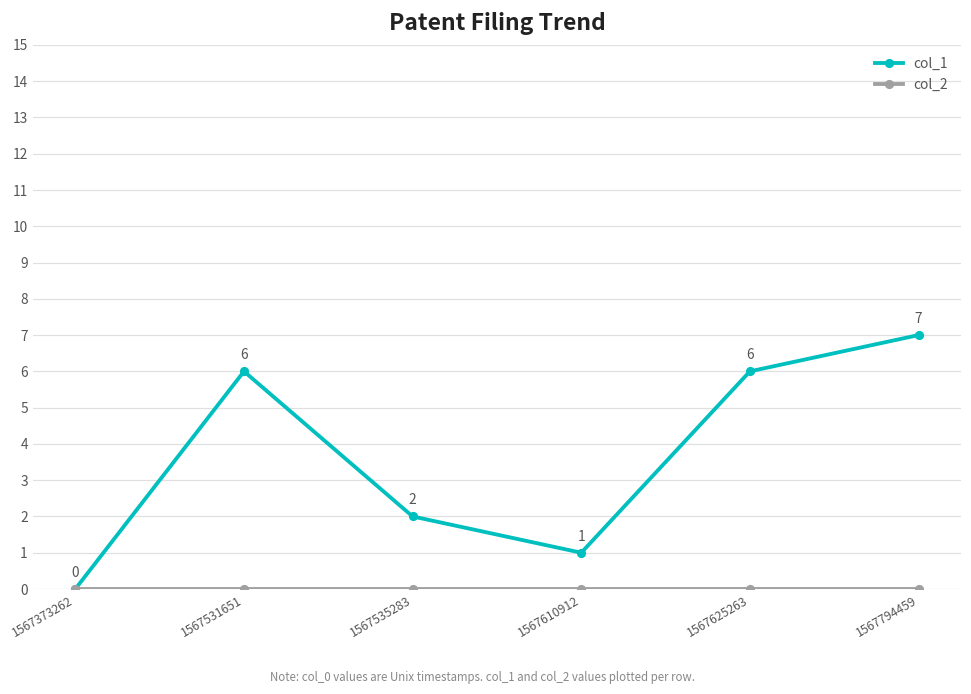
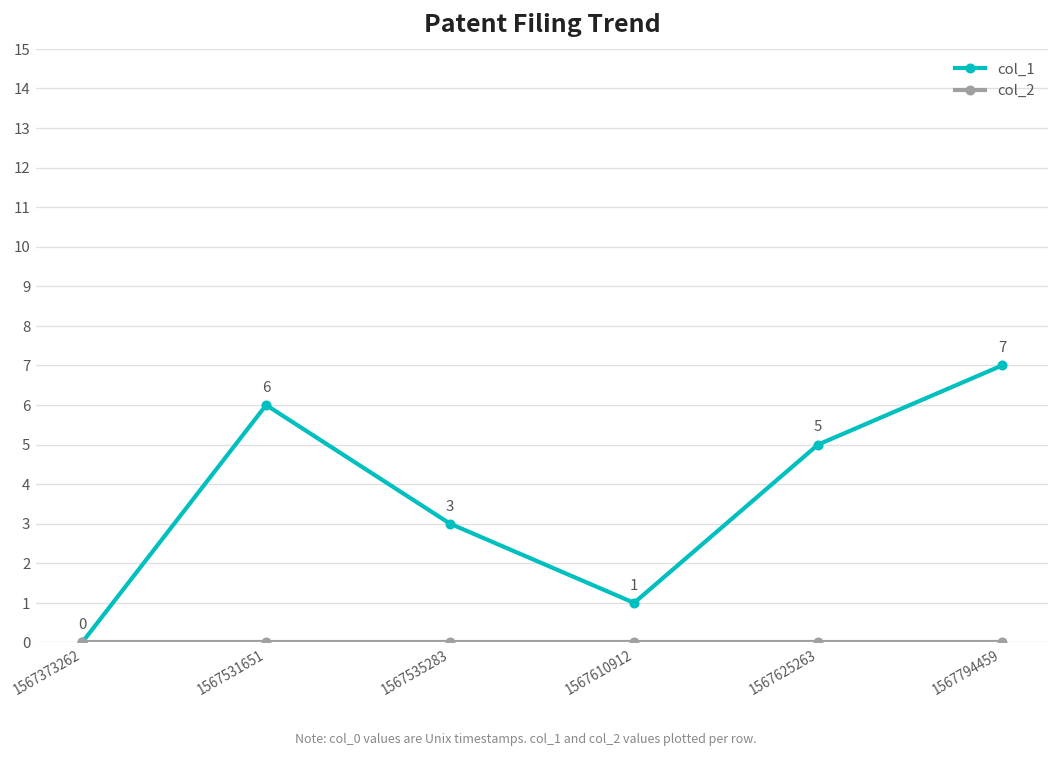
col_1, 1567535283: 2 -> 3
col_1, 1567625263: 6 -> 5
